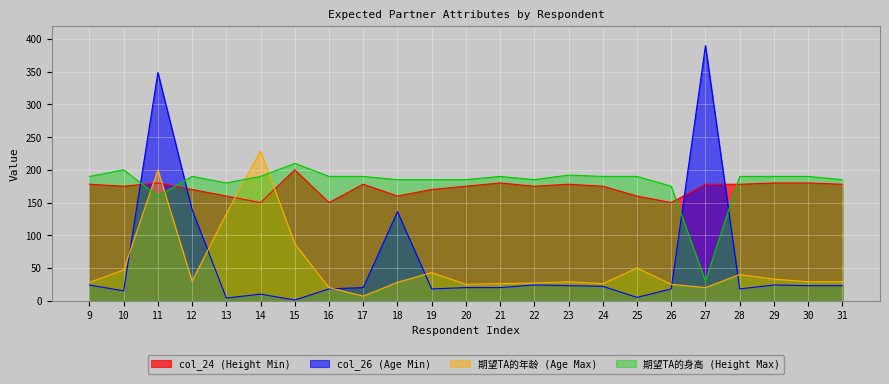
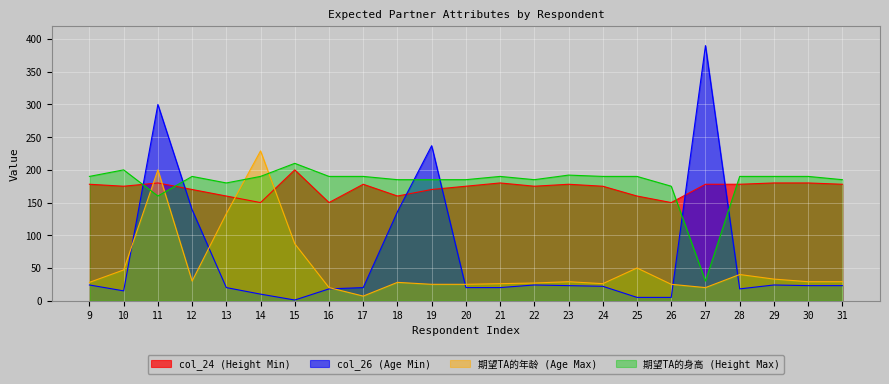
col_26 (Age Min), 11: 350 -> 300
col_26 (Age Min), 13: 0 -> 20
col_26 (Age Min), 19: 20 -> 240
期望TA的年龄 (Age Max), 19: 40 -> 30
col_26 (Age Min), 26: 20 -> 10
